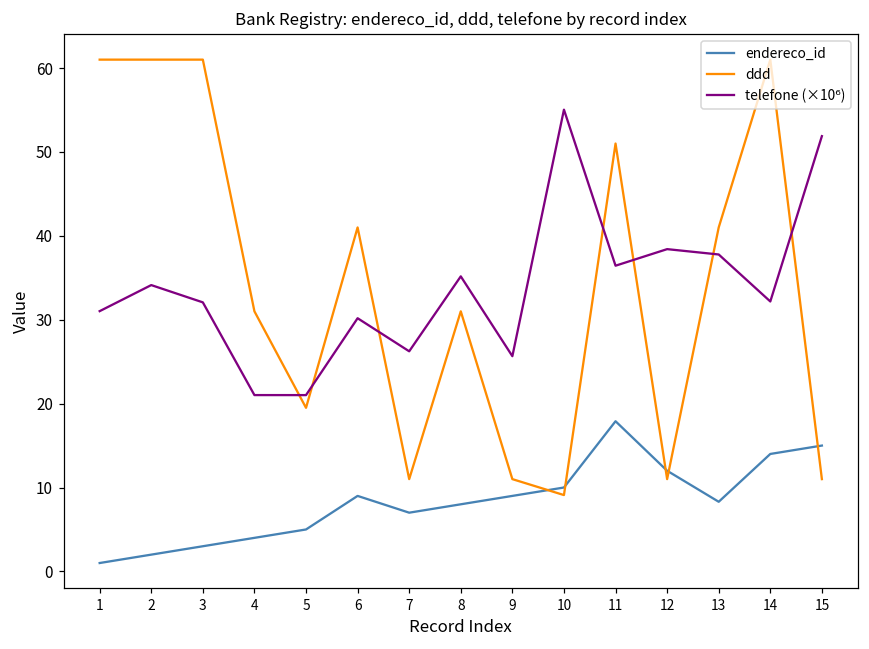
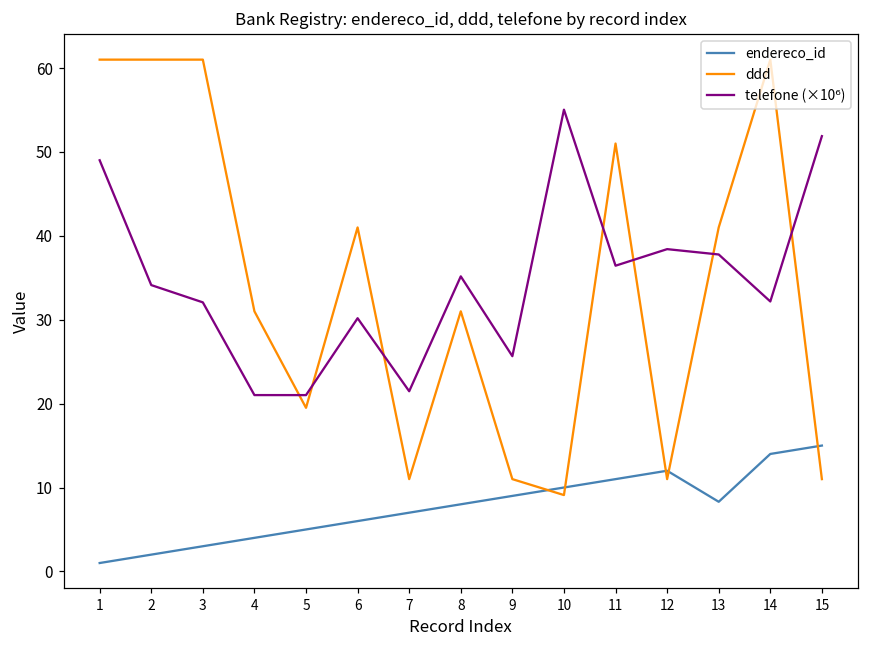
telefone (×10⁶), 1: 31 -> 49
endereco_id, 6: 9 -> 6
telefone (×10⁶), 7: 26 -> 21
endereco_id, 11: 18 -> 11
